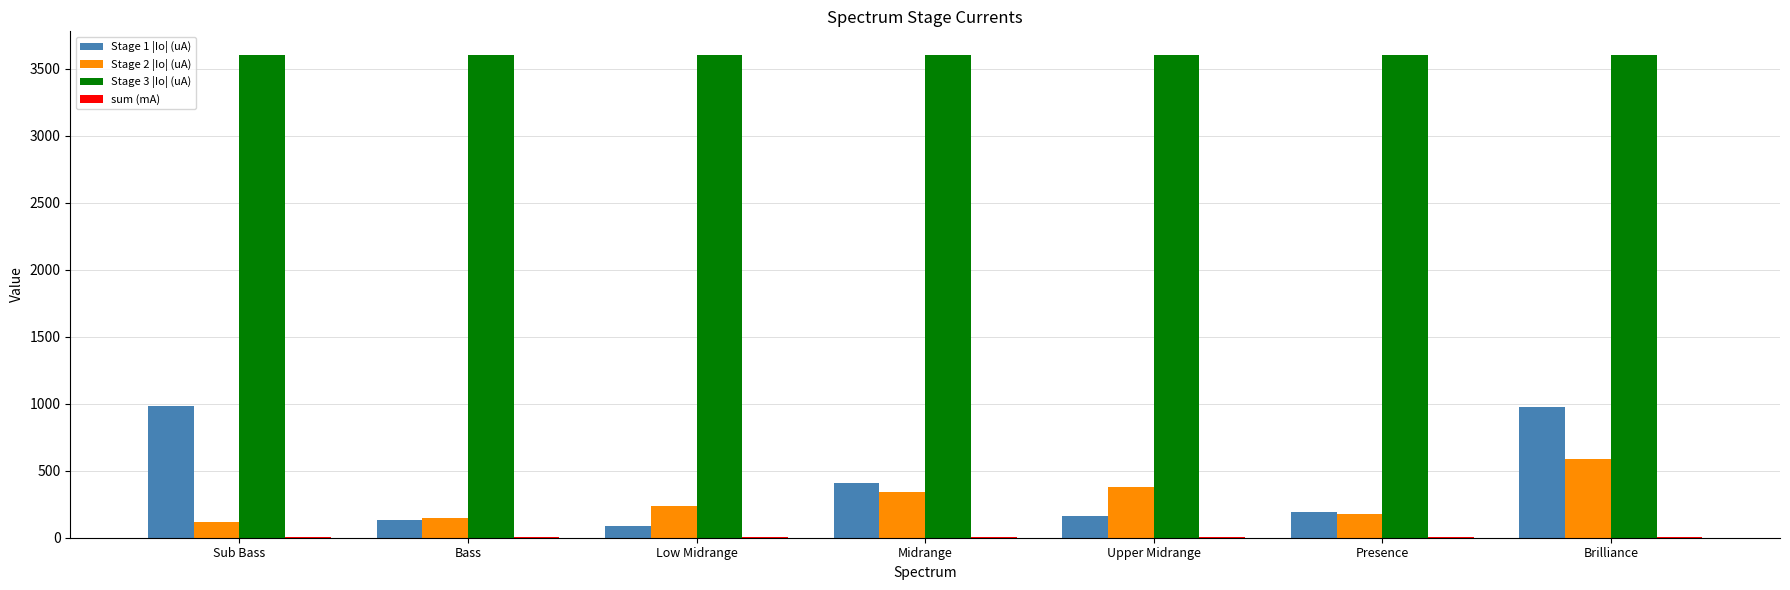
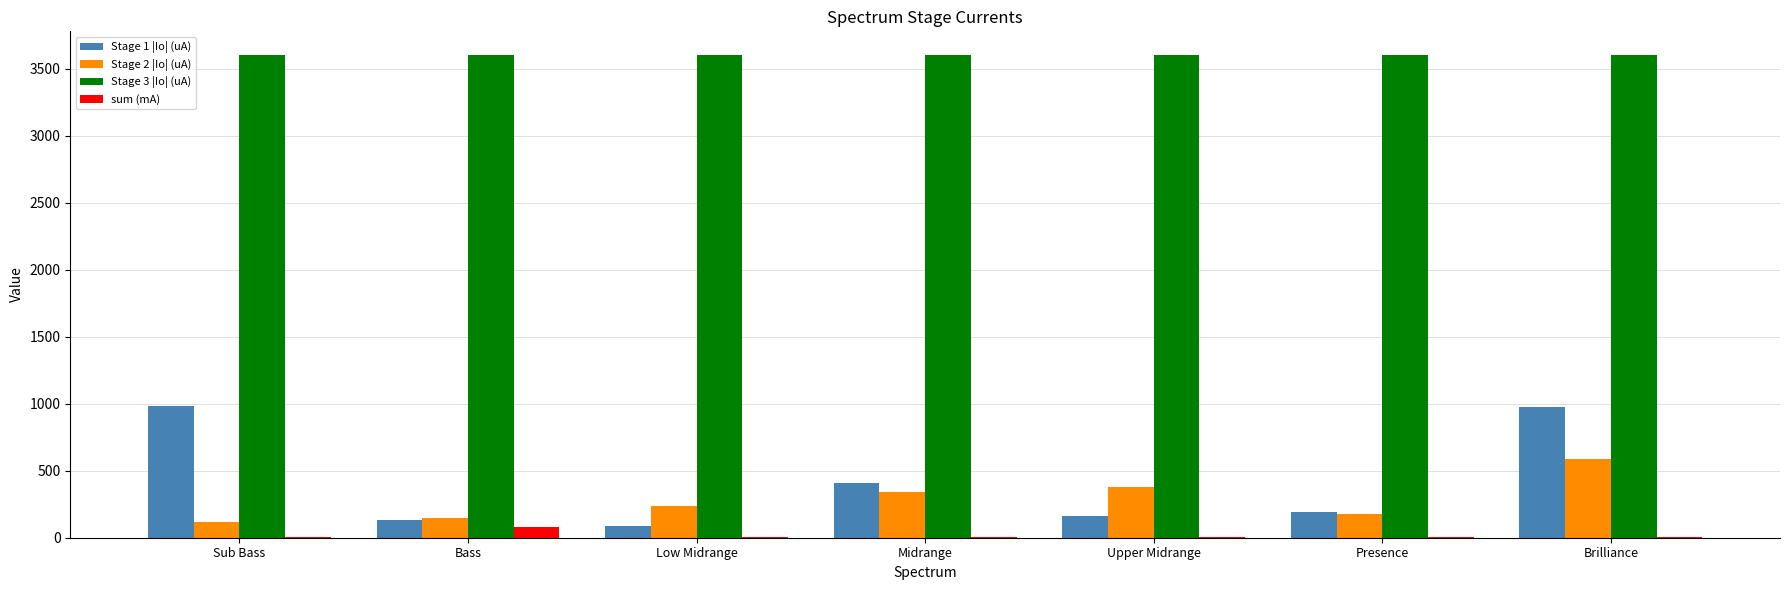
sum (mA), Bass: 0 -> 80
